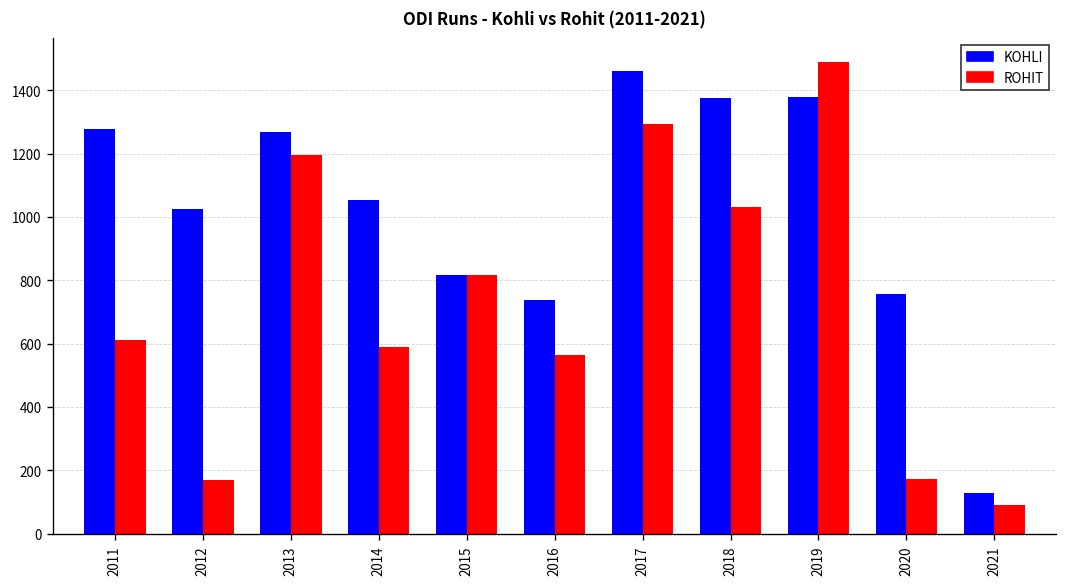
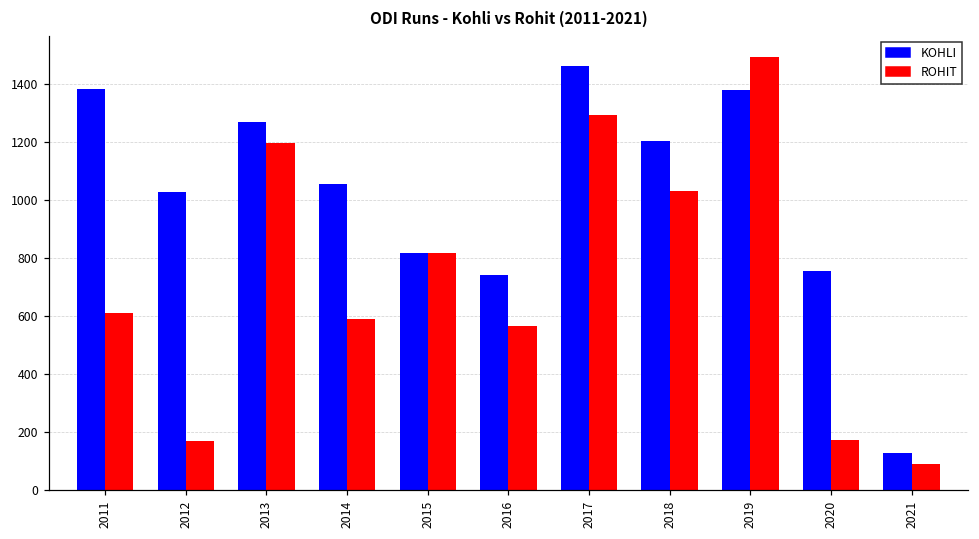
KOHLI, 2011: 1280 -> 1380
KOHLI, 2018: 1380 -> 1200
